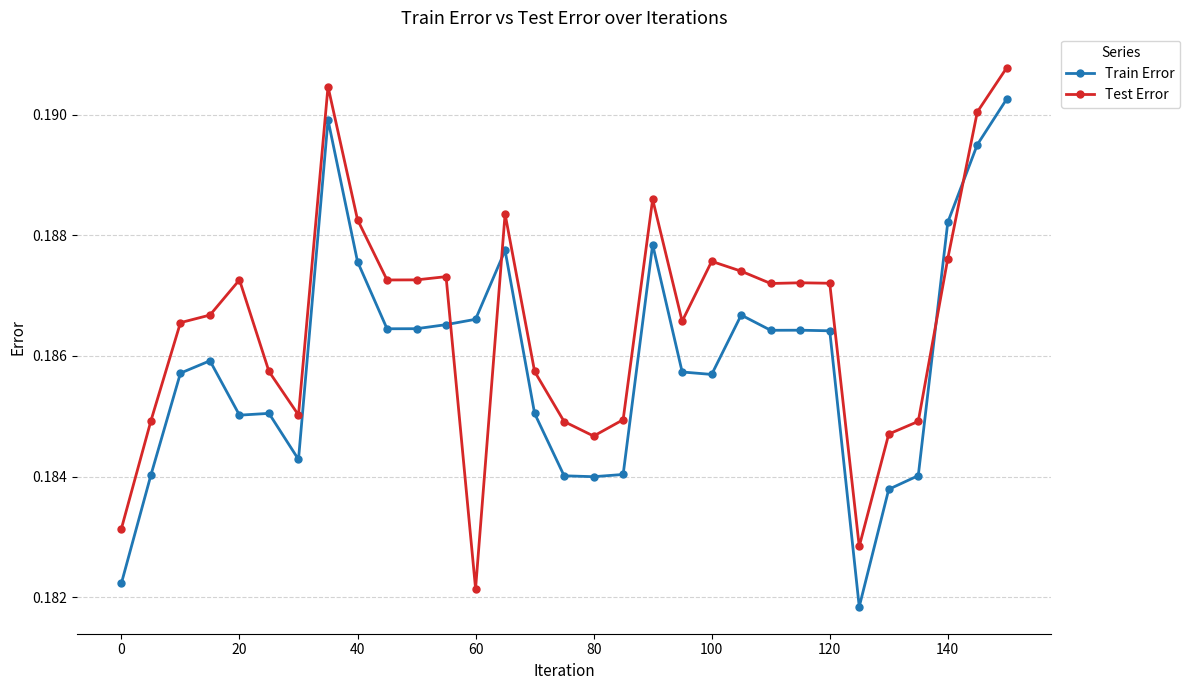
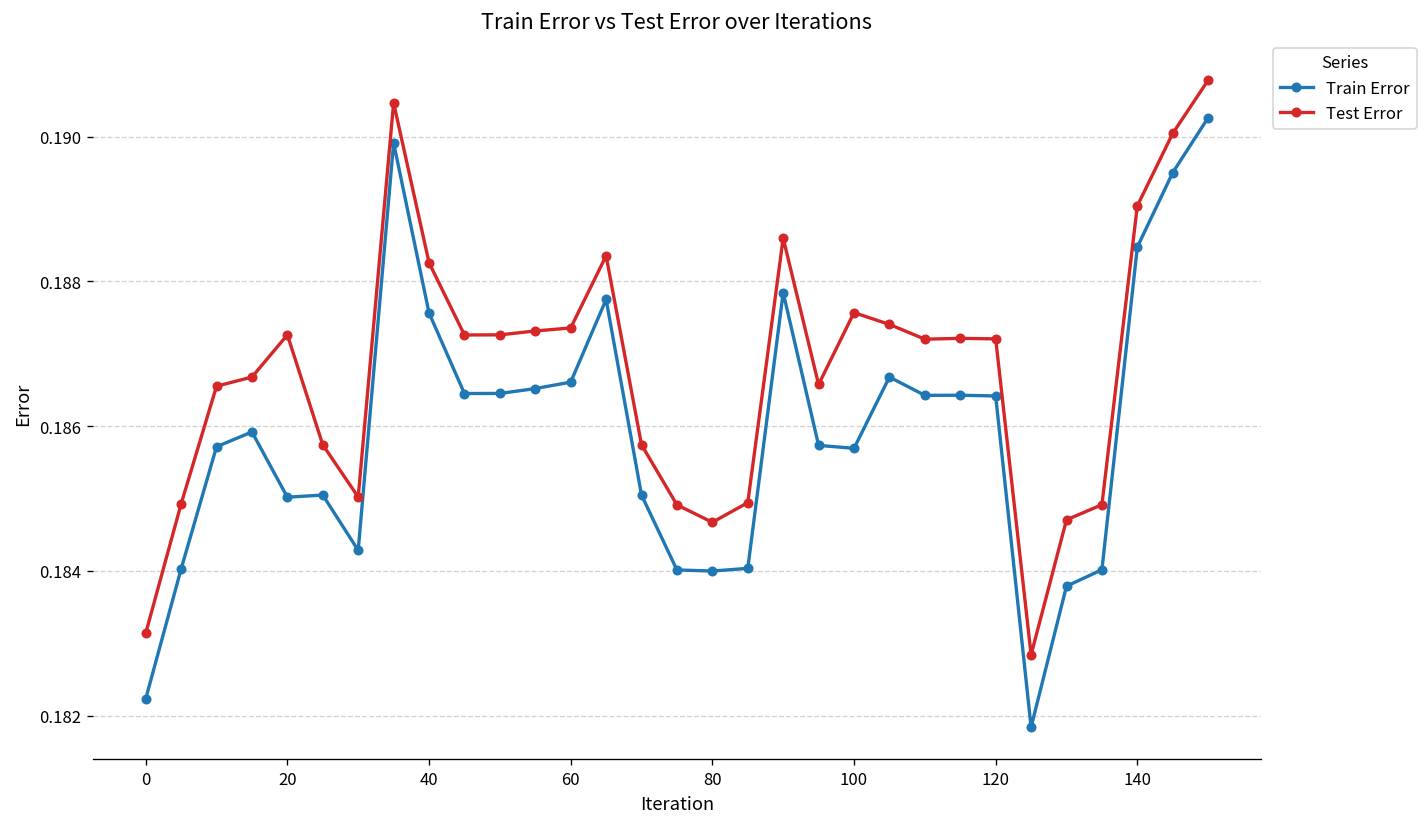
Test Error, 60: 0.1821 -> 0.1874
Train Error, 140: 0.1882 -> 0.1885
Test Error, 140: 0.1876 -> 0.1890
